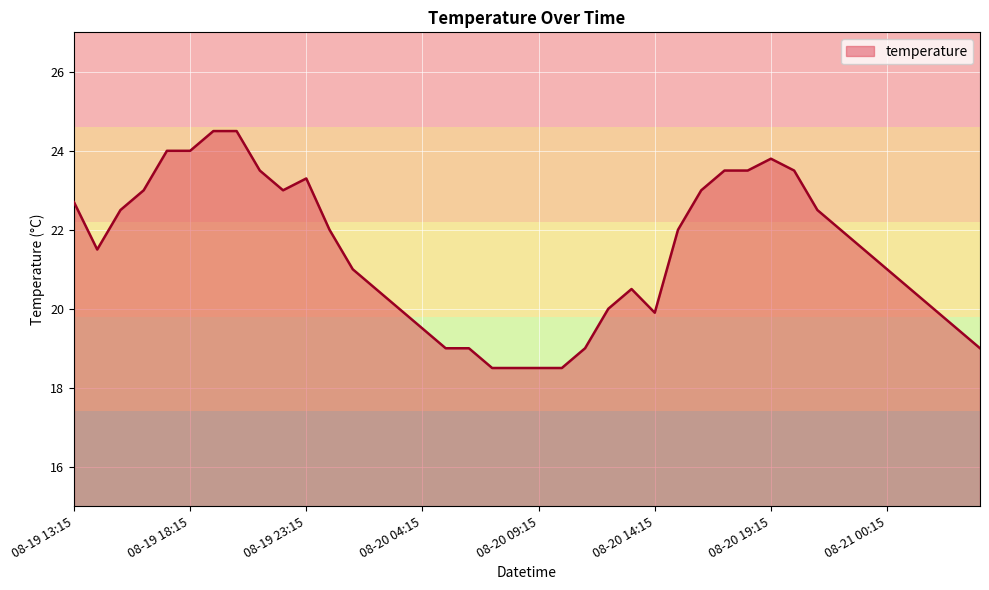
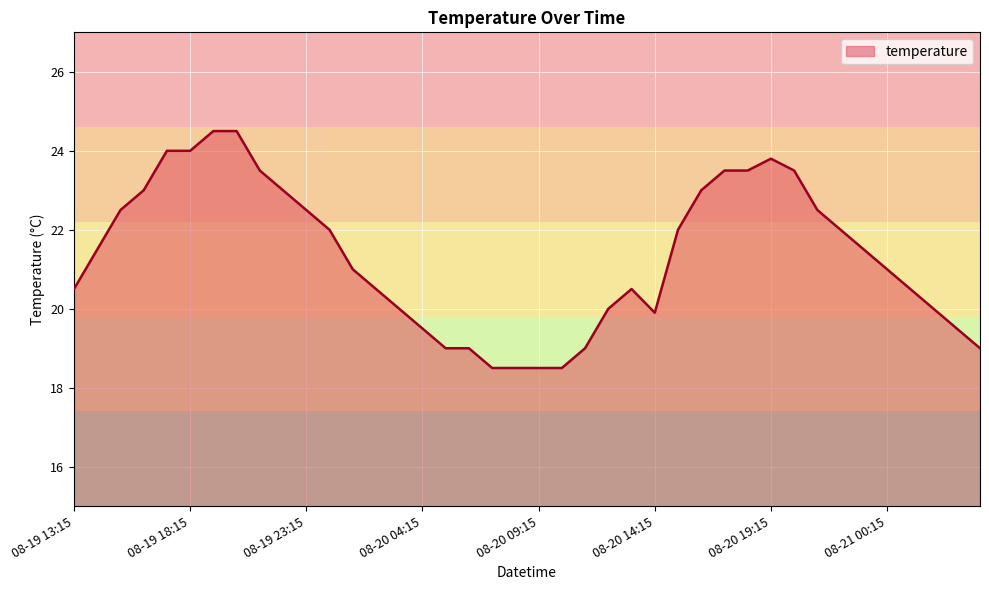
08-19 13:15: 22.7 -> 20.5
08-19 23:15: 23.3 -> 22.5
